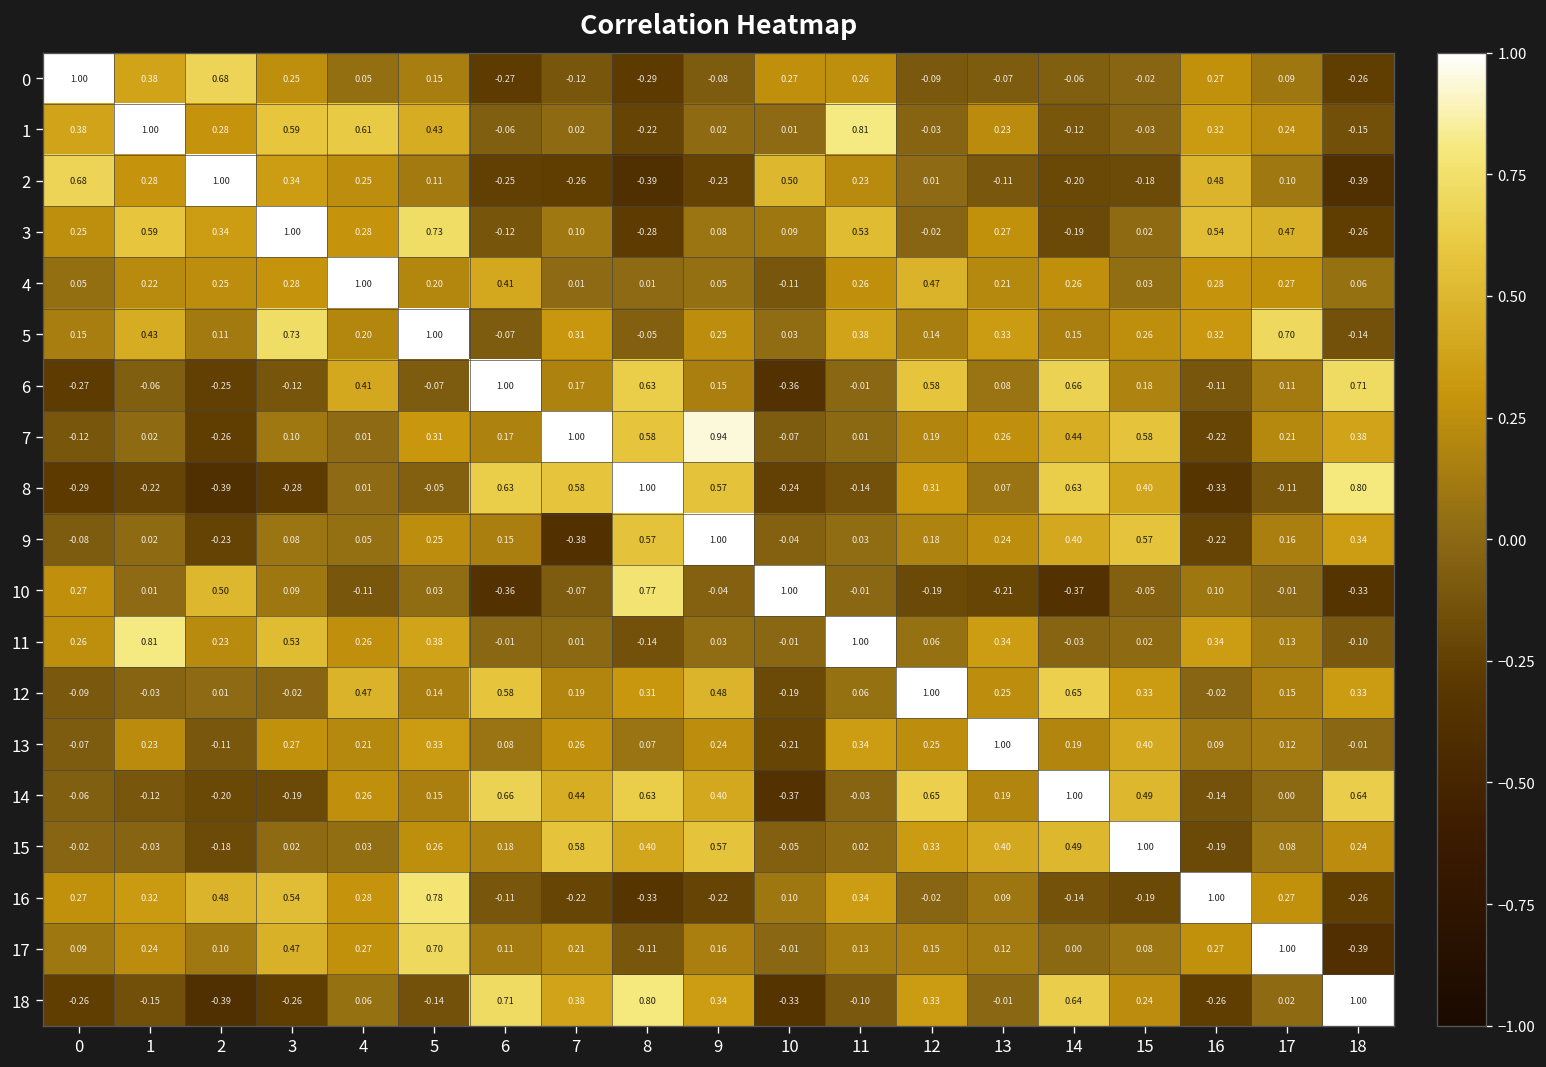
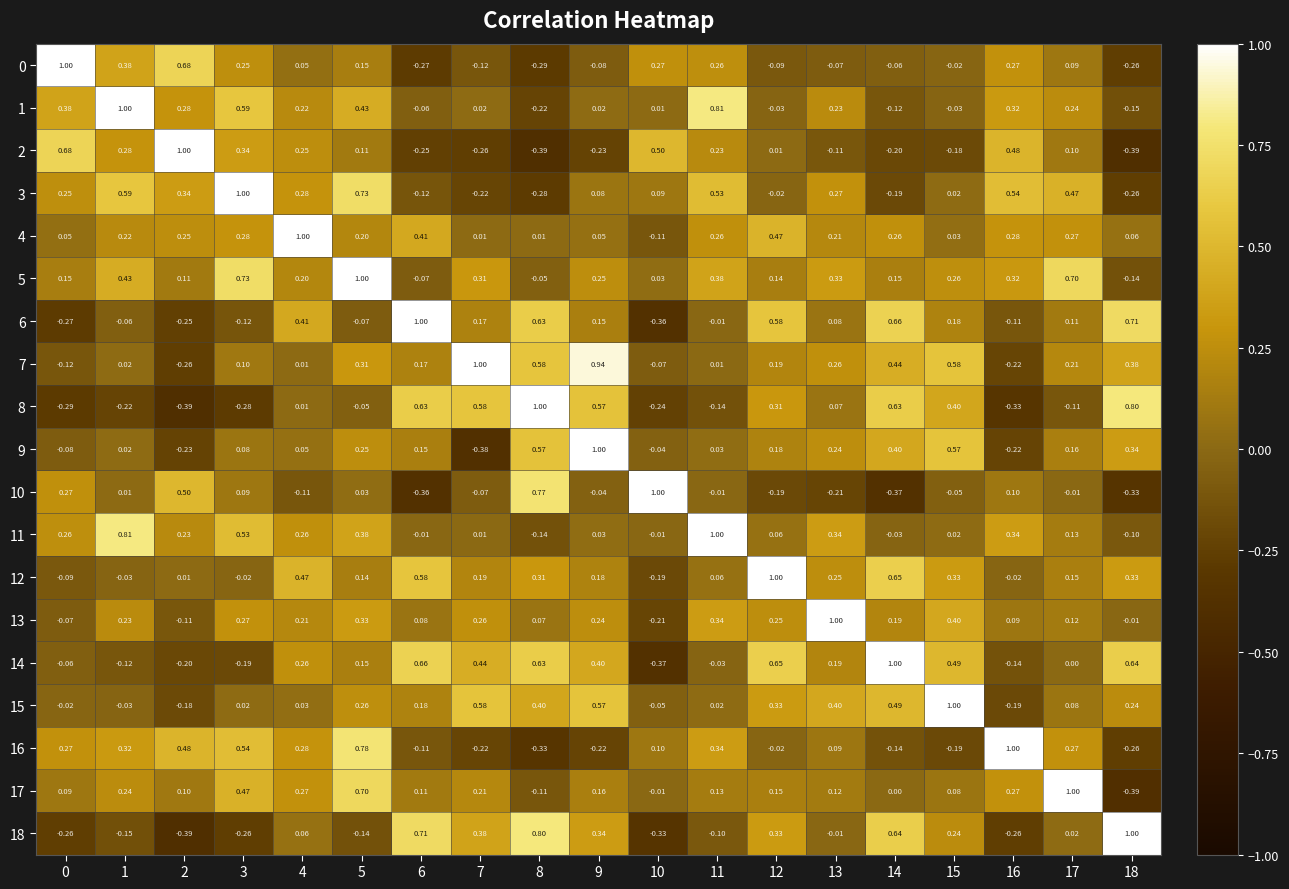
1, 4: 0.61 -> 0.22
3, 7: 0.10 -> -0.22
12, 9: 0.48 -> 0.18
